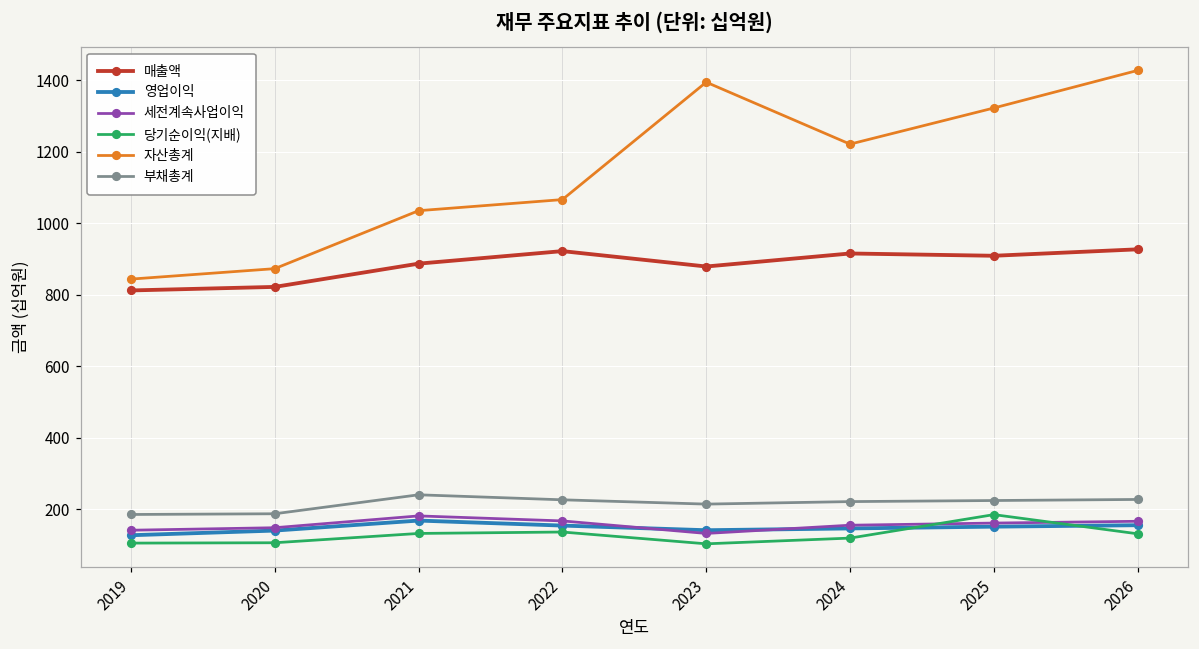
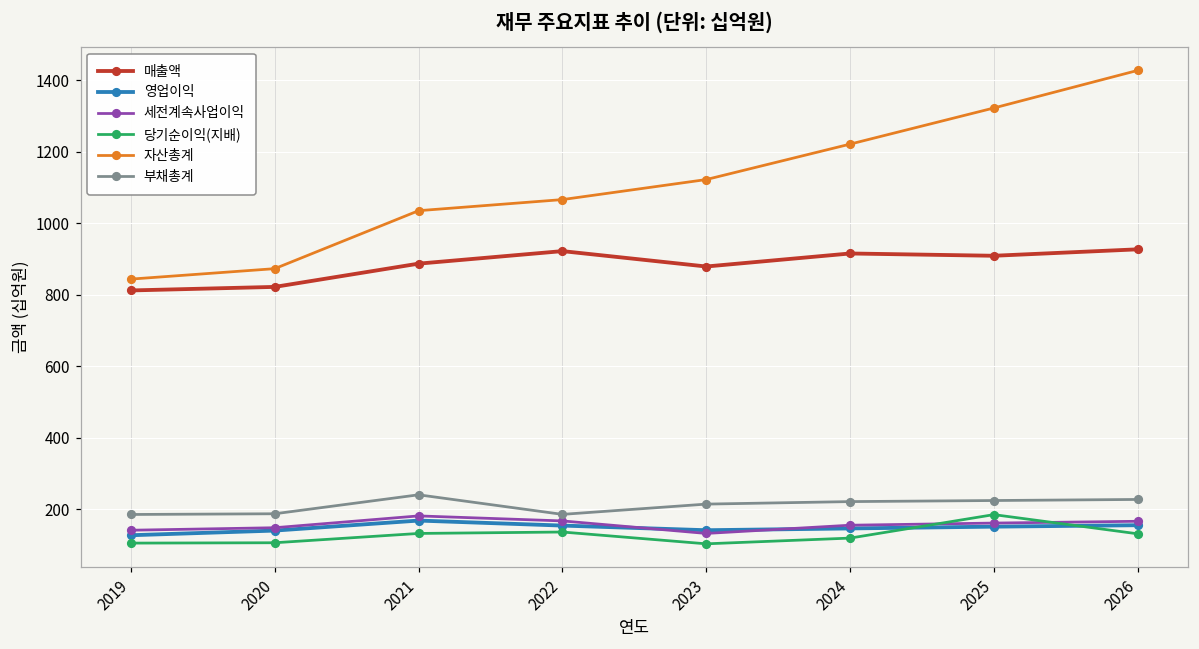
부채총계, 2022: 230 -> 190
자산총계, 2023: 1390 -> 1120
